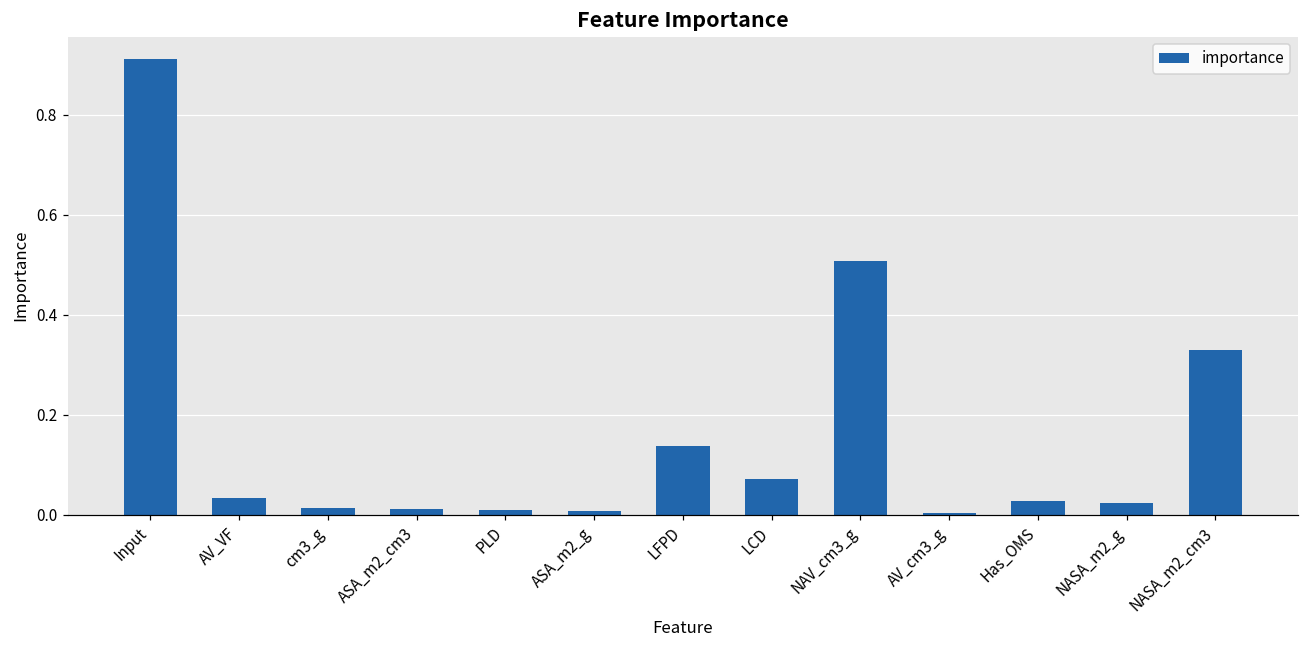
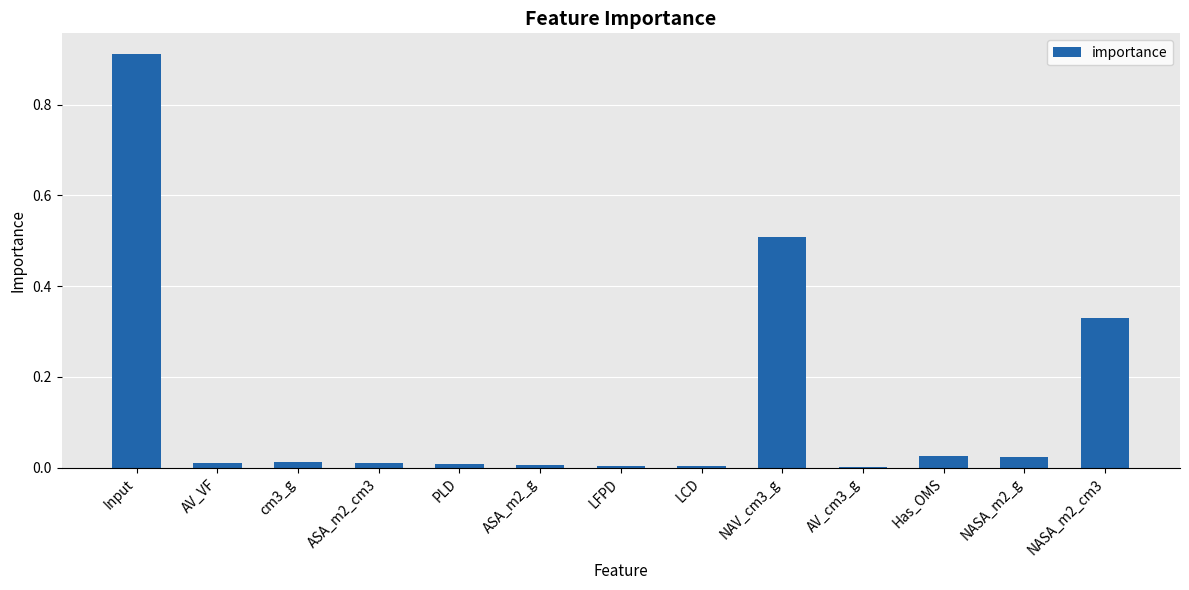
AV_VF: 0.03 -> 0.01
LFPD: 0.14 -> 0.00
LCD: 0.07 -> 0.00
